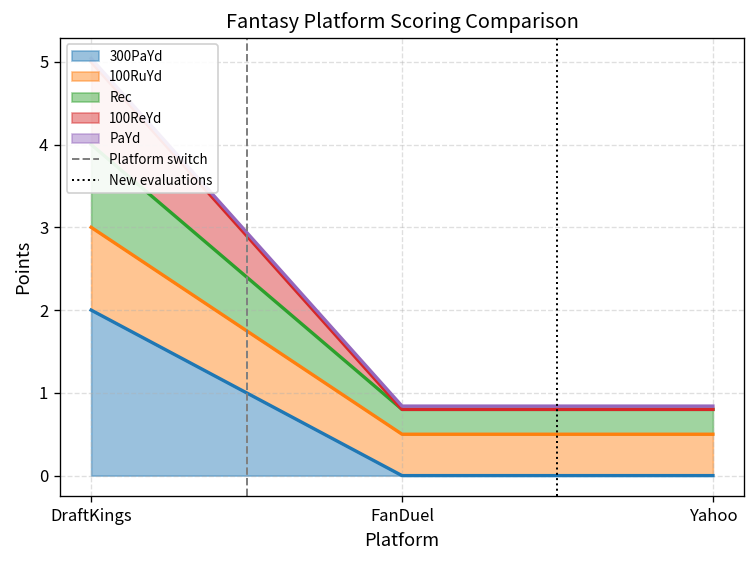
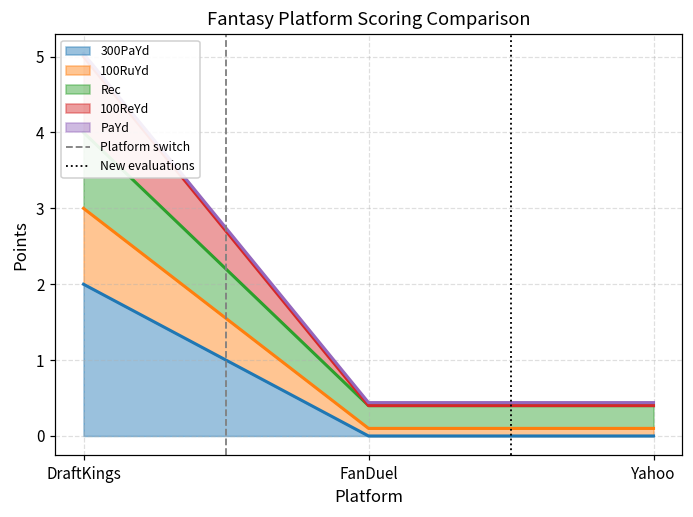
100RuYd, FanDuel: 0.5 -> 0.1
100RuYd, Yahoo: 0.5 -> 0.1
